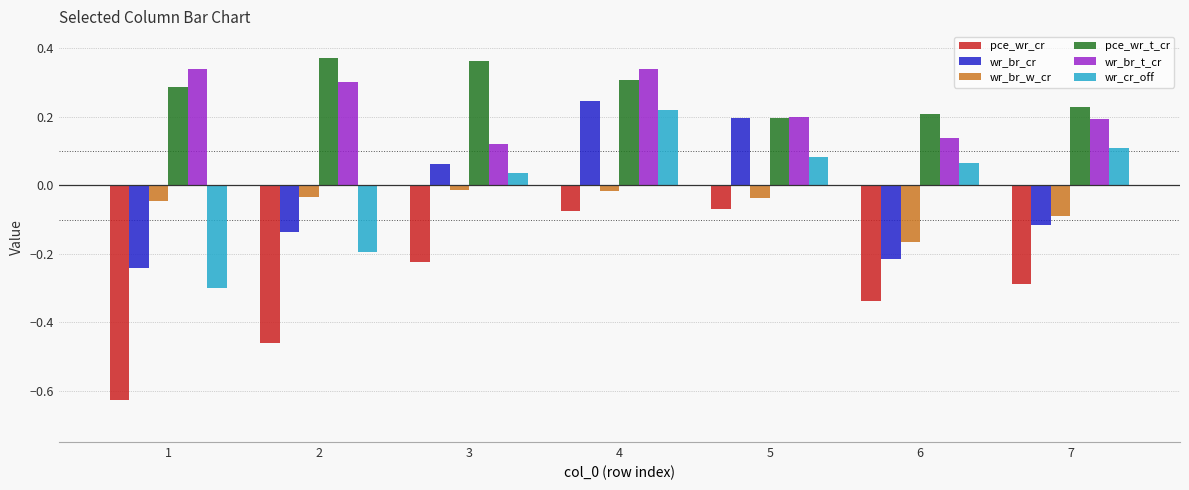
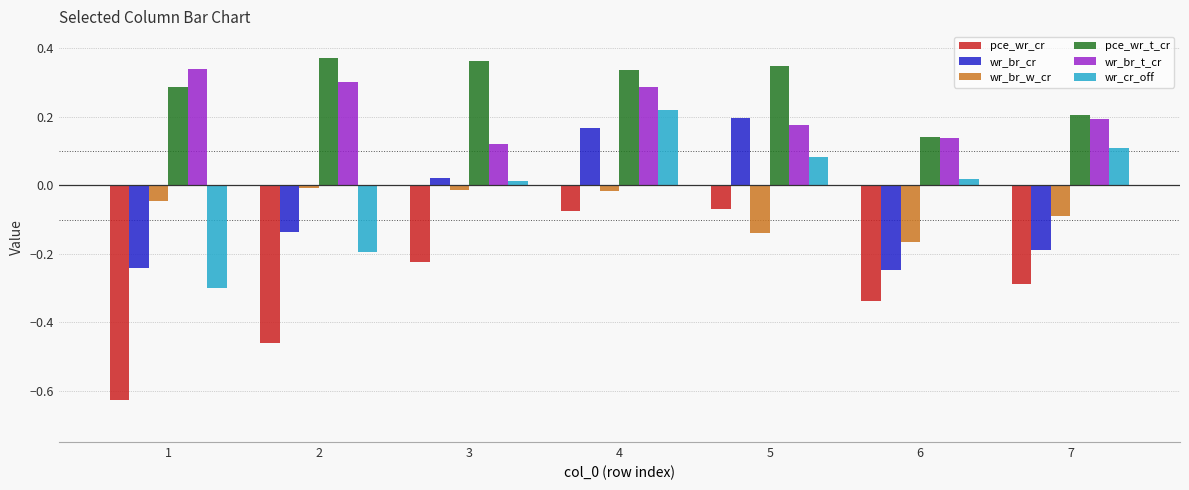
wr_br_w_cr, 2: -0.03 -> -0.01
wr_br_cr, 3: 0.06 -> 0.02
wr_cr_off, 3: 0.04 -> 0.01
wr_br_cr, 4: 0.25 -> 0.17
pce_wr_t_cr, 4: 0.31 -> 0.34
wr_br_t_cr, 4: 0.34 -> 0.29
wr_br_w_cr, 5: -0.04 -> -0.14
pce_wr_t_cr, 5: 0.20 -> 0.35
wr_br_t_cr, 5: 0.20 -> 0.18
wr_br_cr, 6: -0.22 -> -0.25
pce_wr_t_cr, 6: 0.21 -> 0.14
wr_cr_off, 6: 0.06 -> 0.02
wr_br_cr, 7: -0.12 -> -0.19
pce_wr_t_cr, 7: 0.23 -> 0.20
